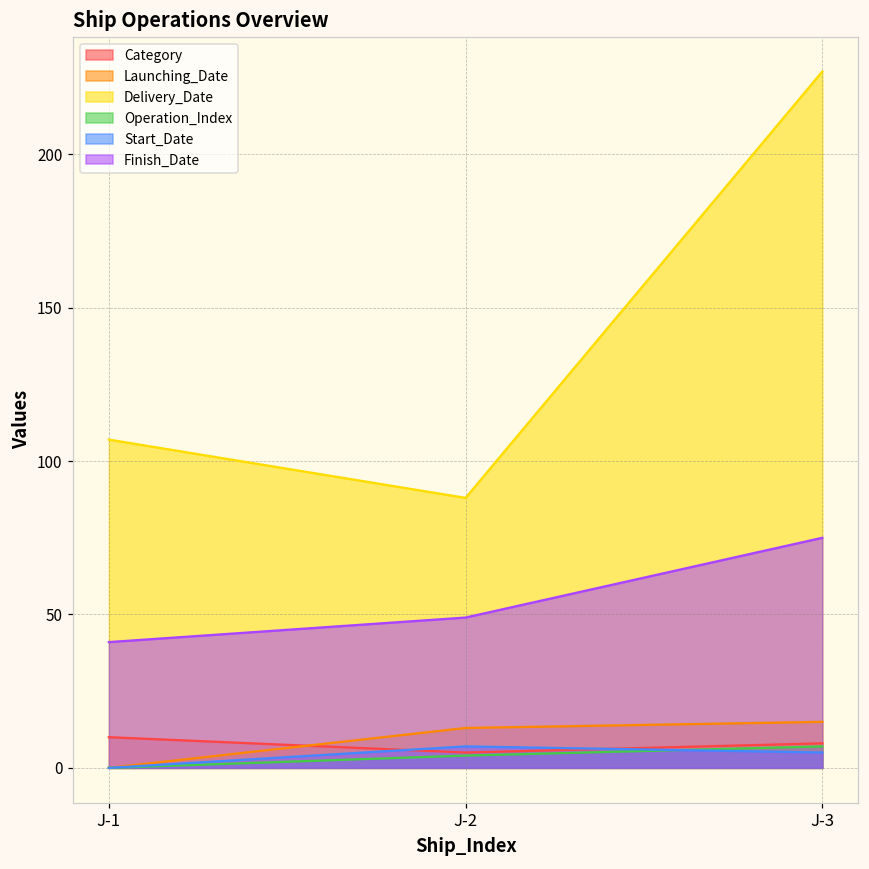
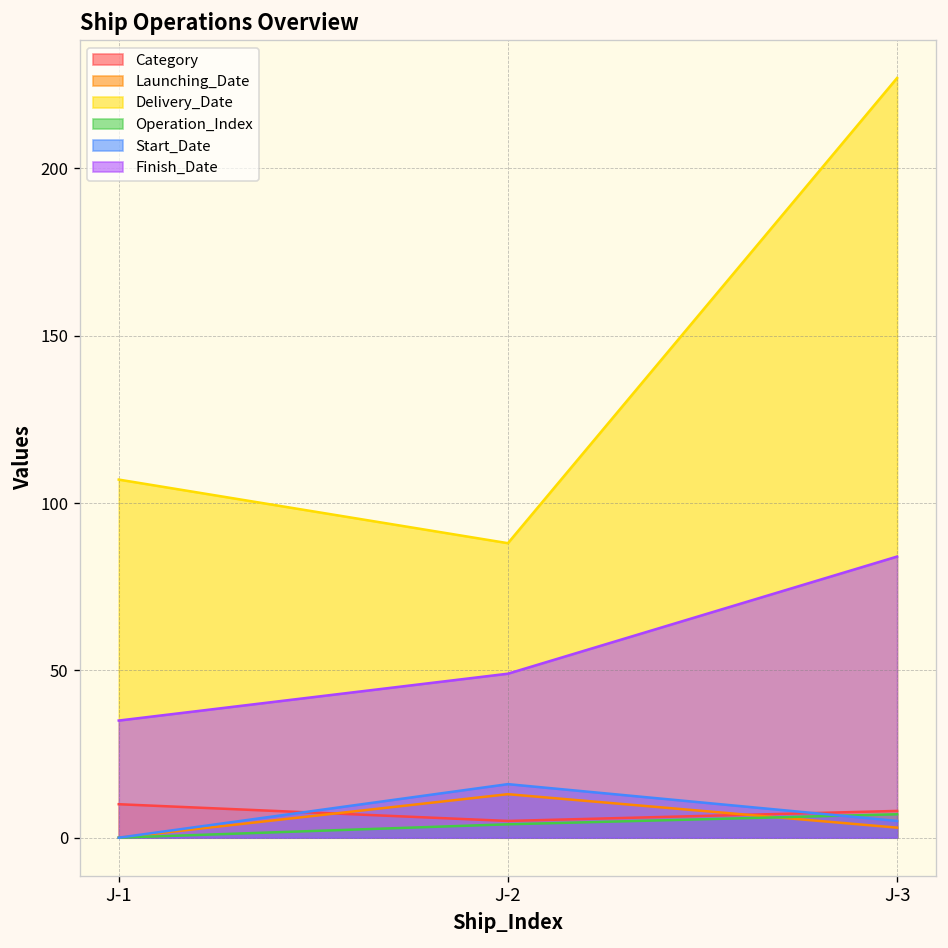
Finish_Date, J-1: 41 -> 35
Start_Date, J-2: 7 -> 16
Launching_Date, J-3: 15 -> 3
Finish_Date, J-3: 75 -> 84
